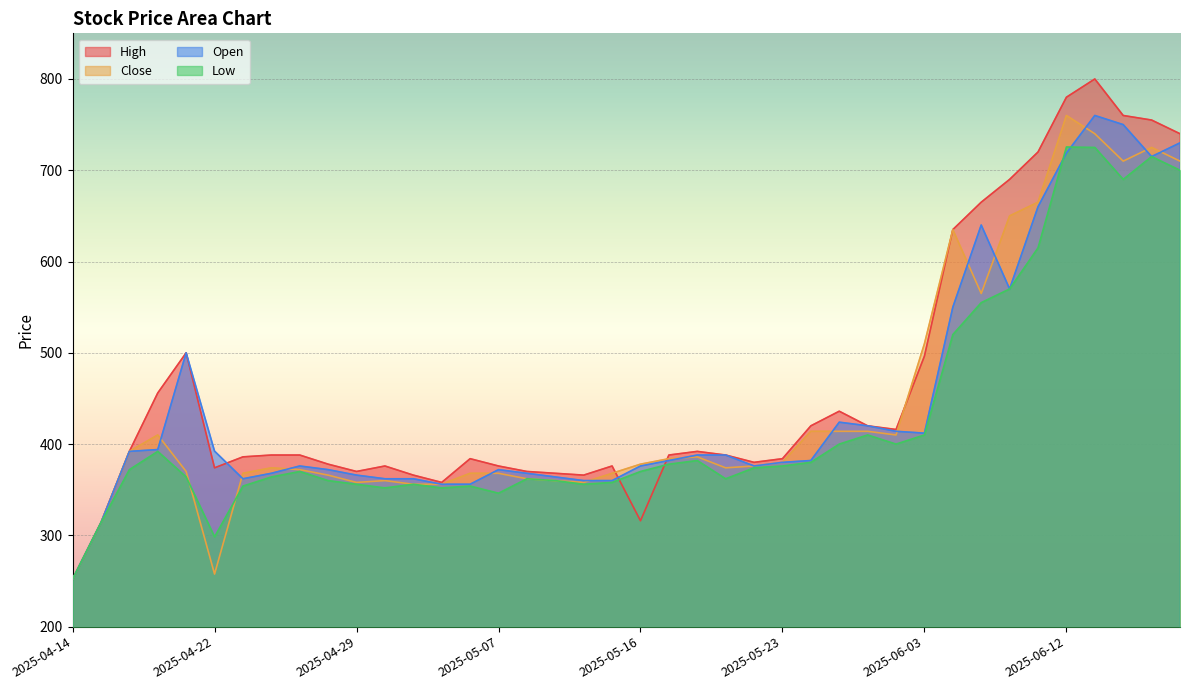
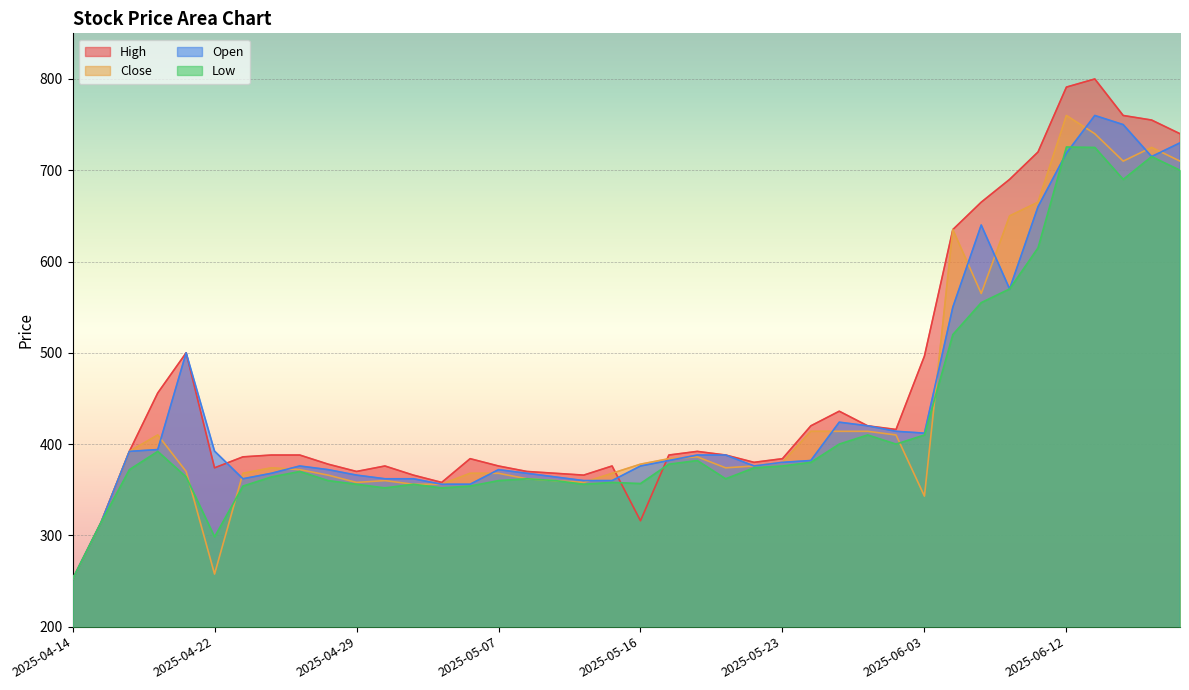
Low, 2025-05-07: 350 -> 360
Low, 2025-05-16: 370 -> 360
Close, 2025-06-03: 510 -> 340
High, 2025-06-12: 780 -> 790
